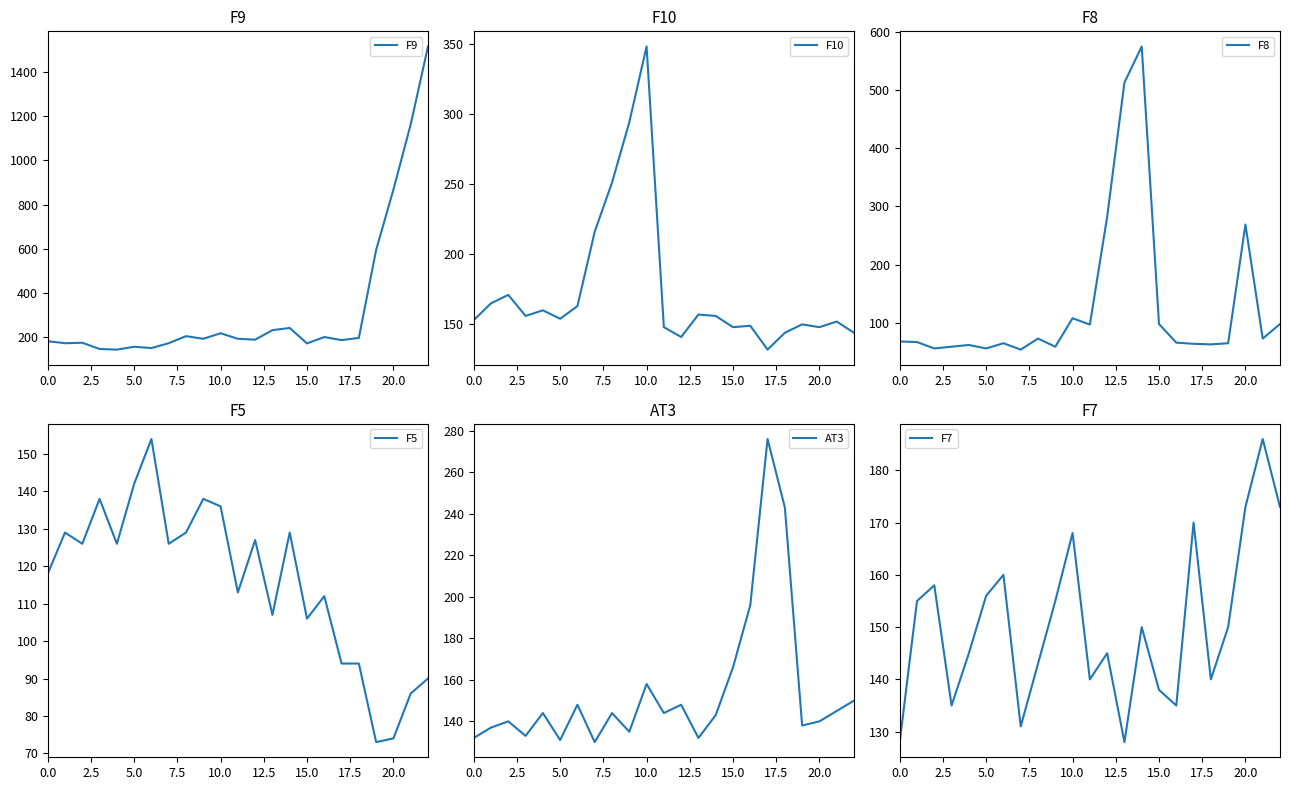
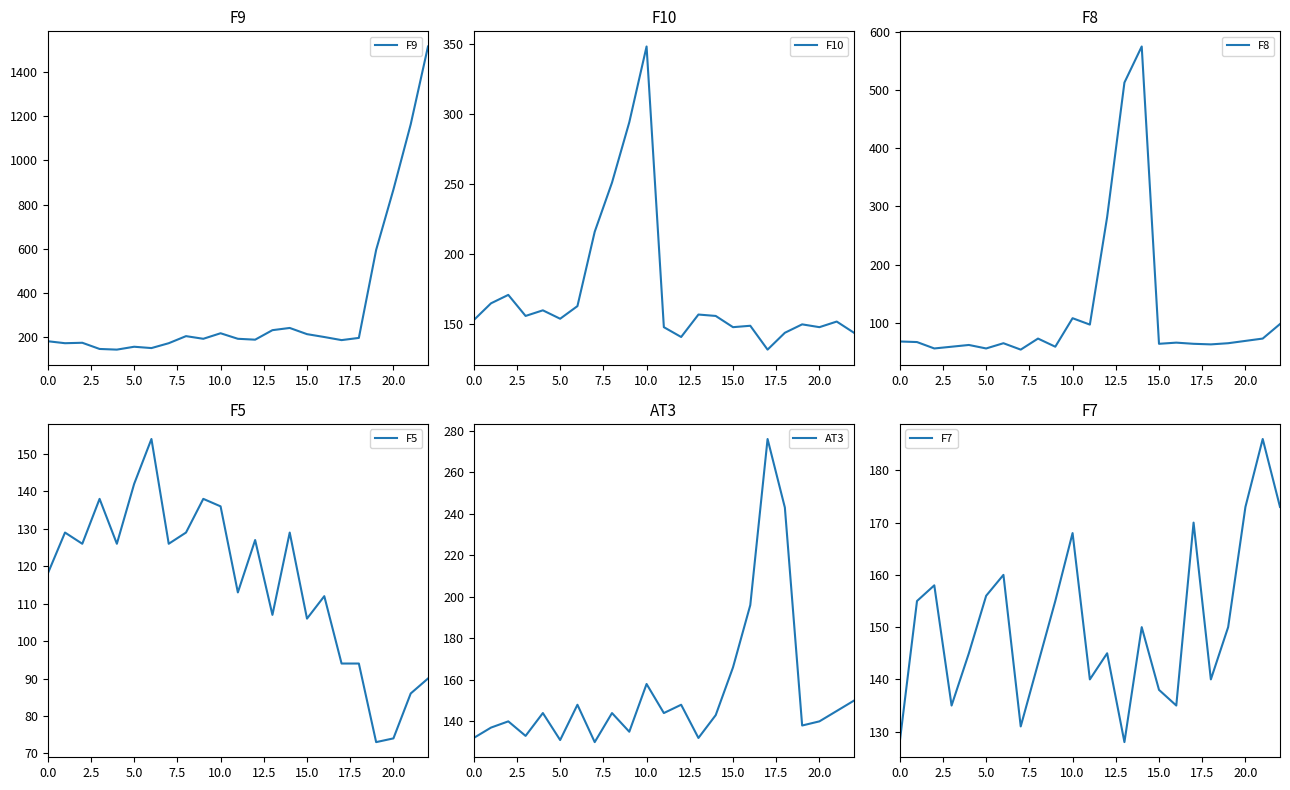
F9, 15.0: 170 -> 210
F8, 15.0: 100 -> 60
F8, 20.0: 270 -> 70
